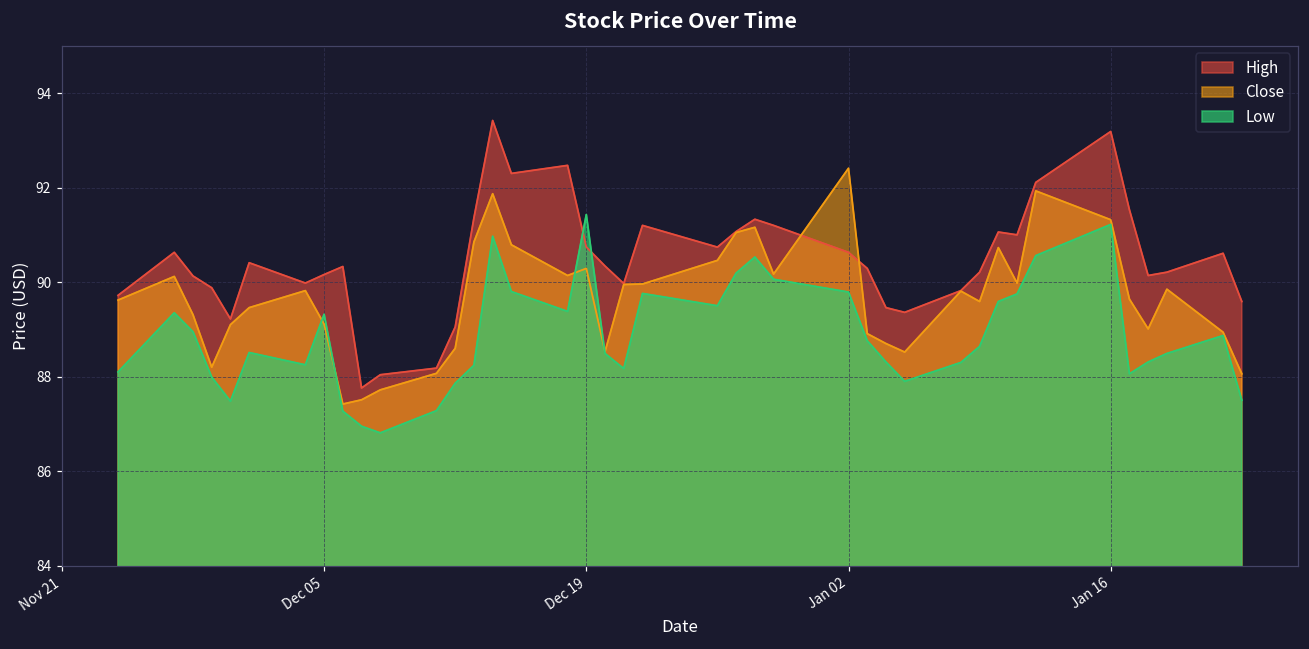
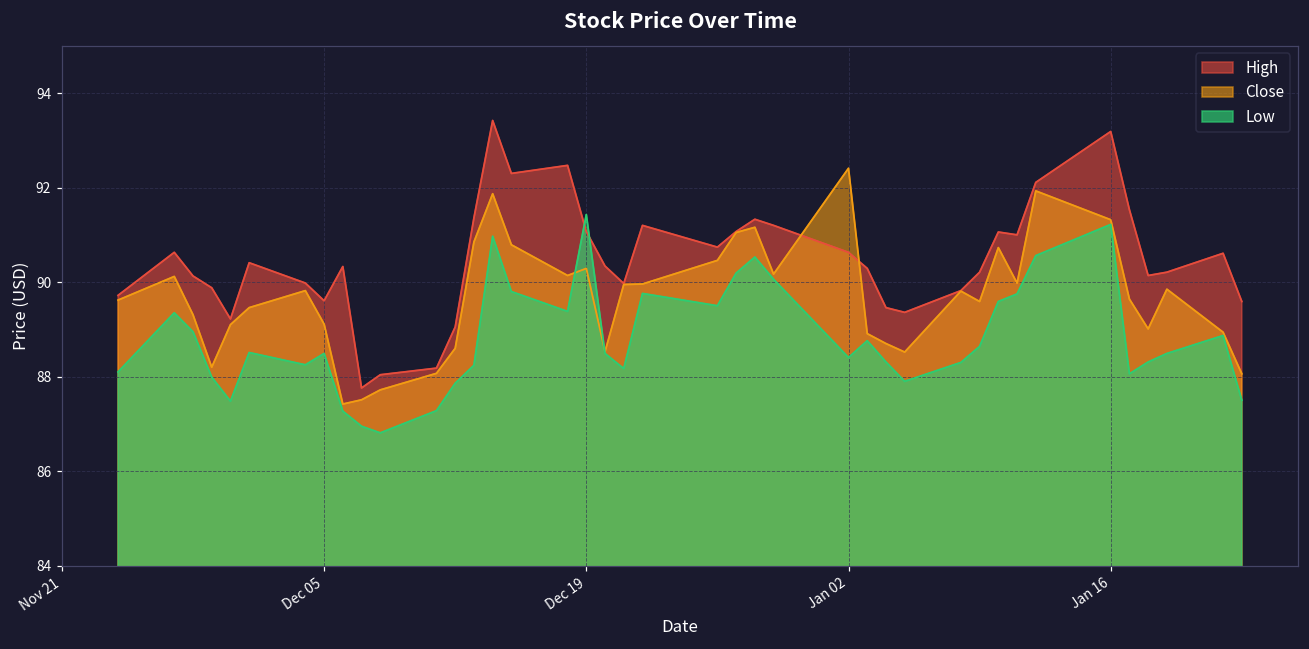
High, Dec 05: 90.2 -> 89.6
Low, Dec 05: 89.3 -> 88.5
High, Dec 19: 90.7 -> 91.1
Low, Jan 02: 89.8 -> 88.4
